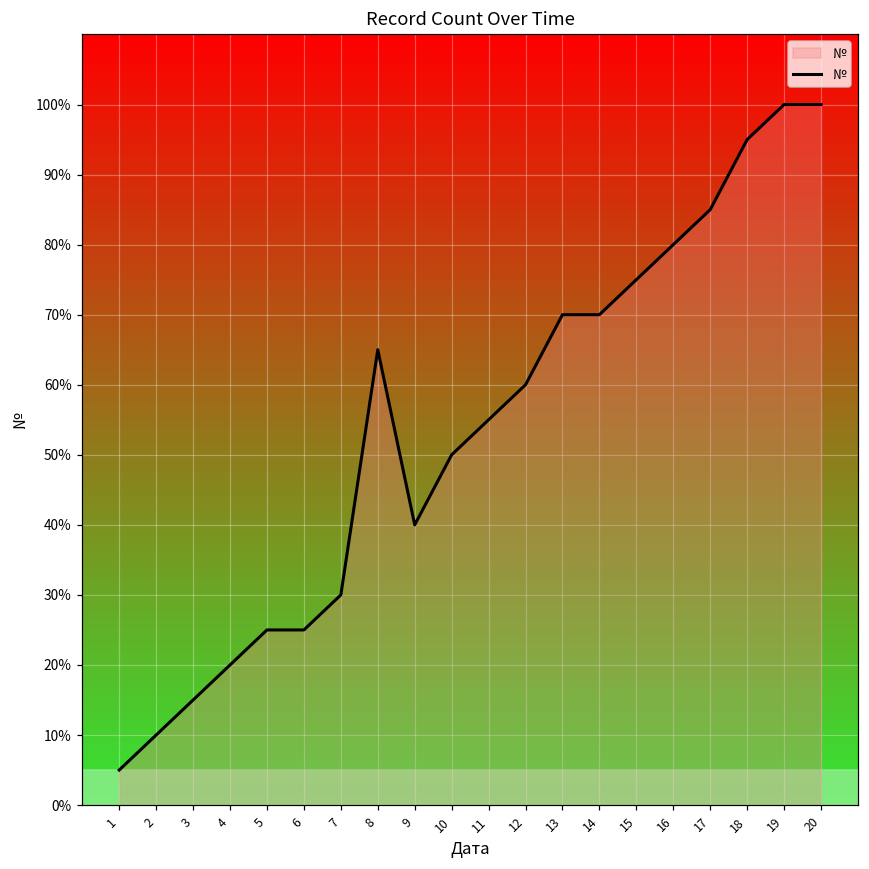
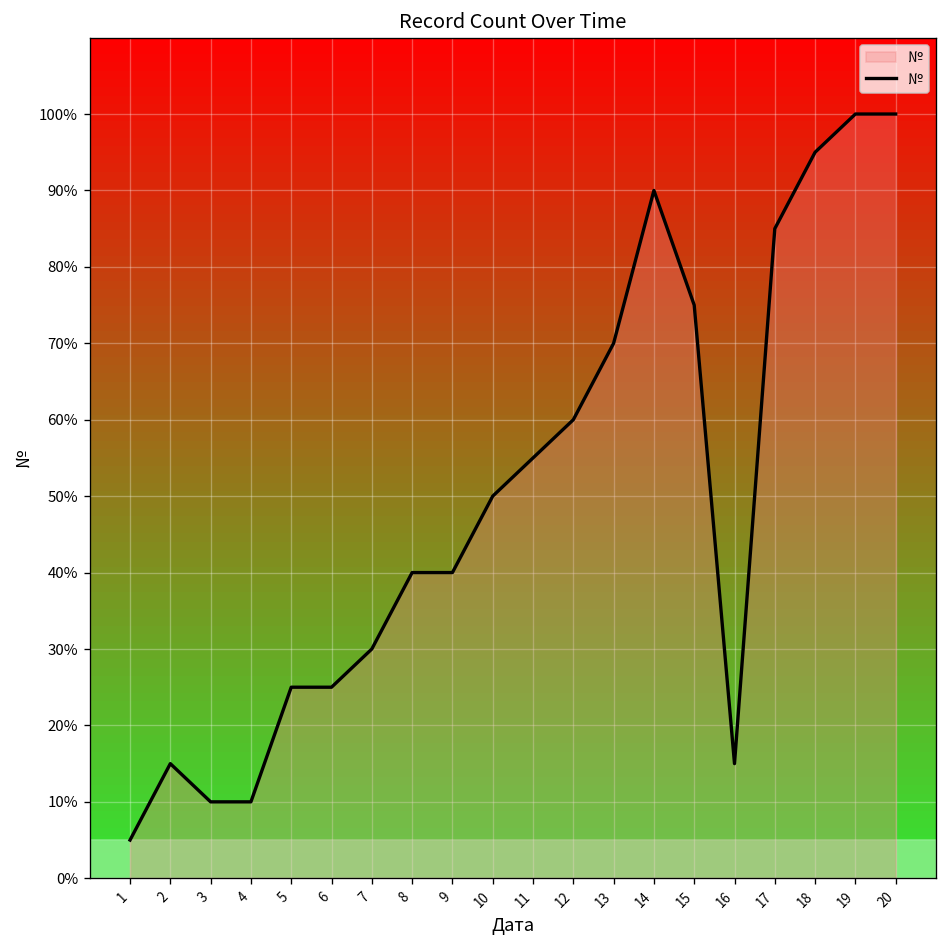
2: 10% -> 15%
3: 15% -> 10%
4: 20% -> 10%
8: 65% -> 40%
14: 70% -> 90%
16: 80% -> 15%
